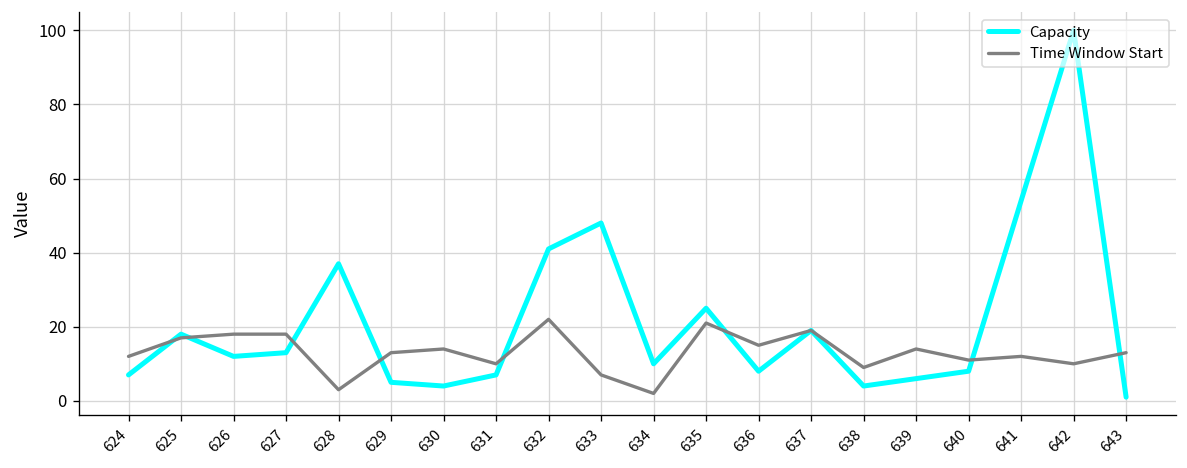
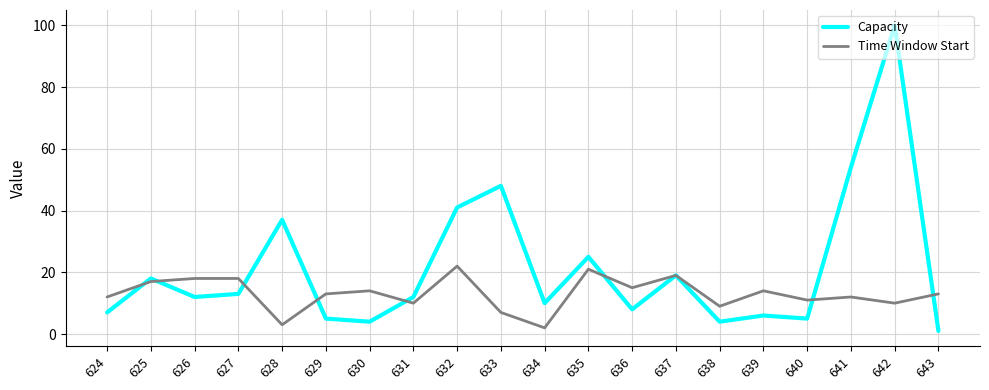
Capacity, 631: 7 -> 12
Capacity, 640: 8 -> 5
